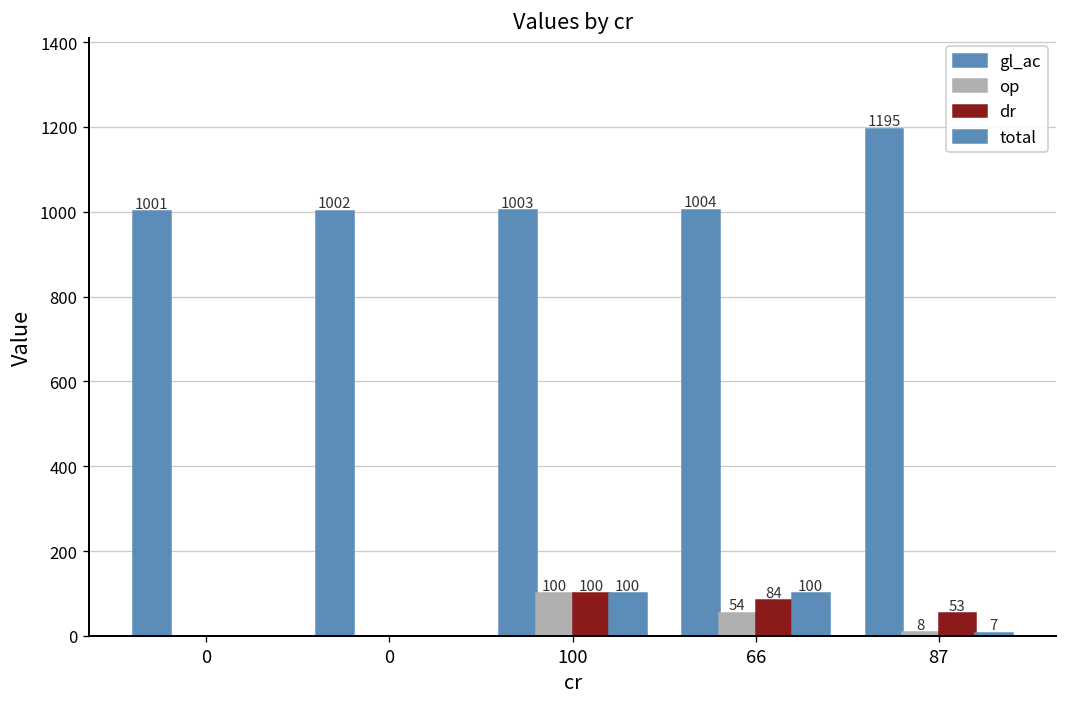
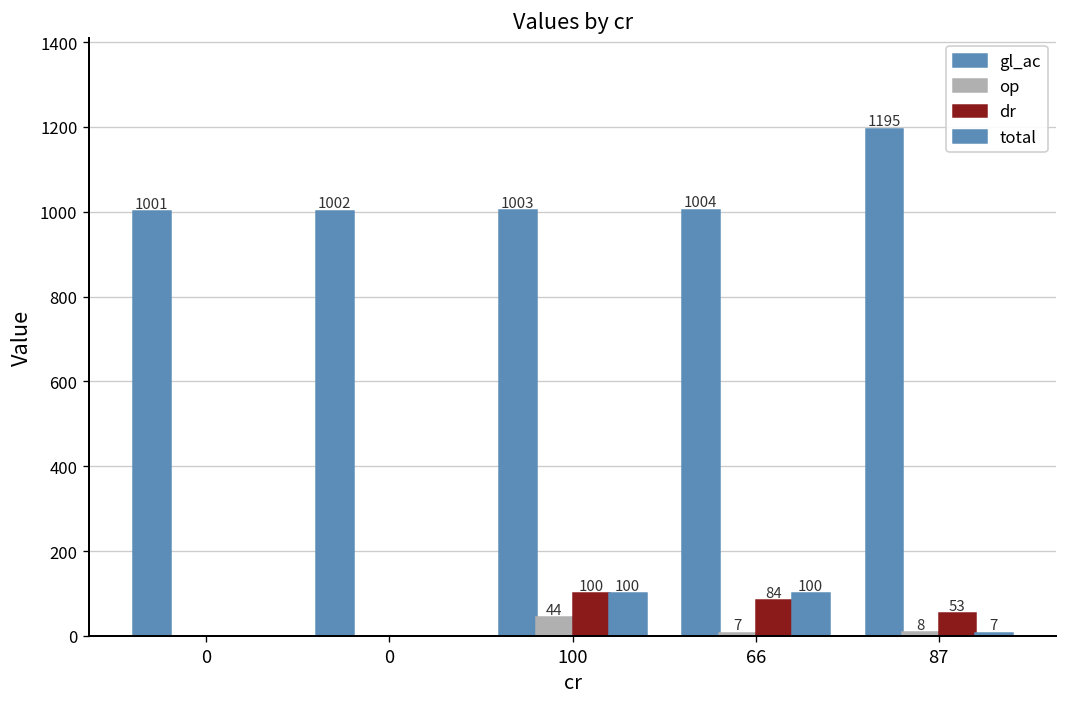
op, 100: 100 -> 44
op, 66: 54 -> 7
